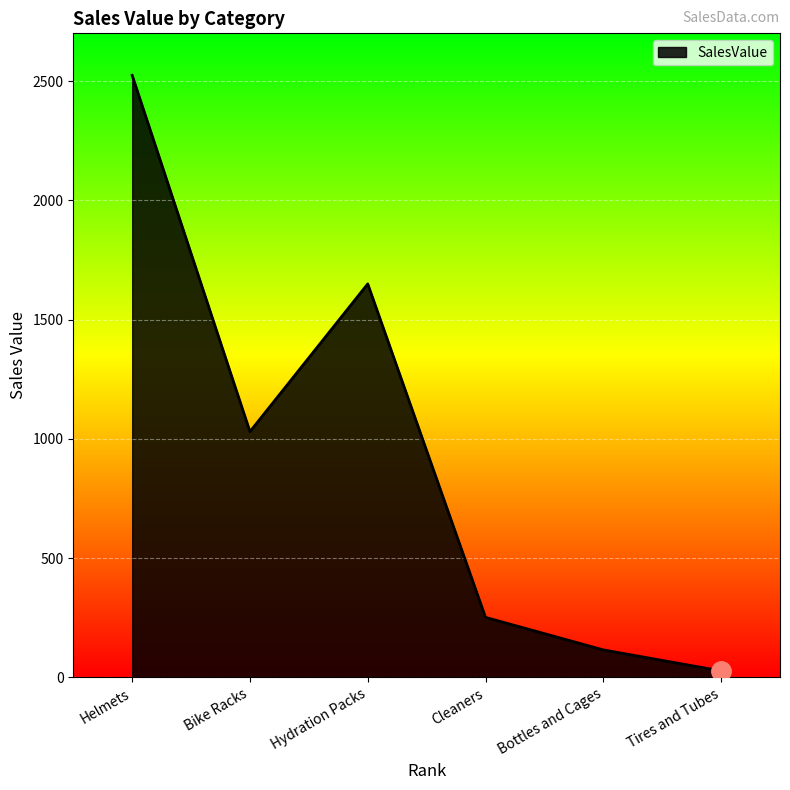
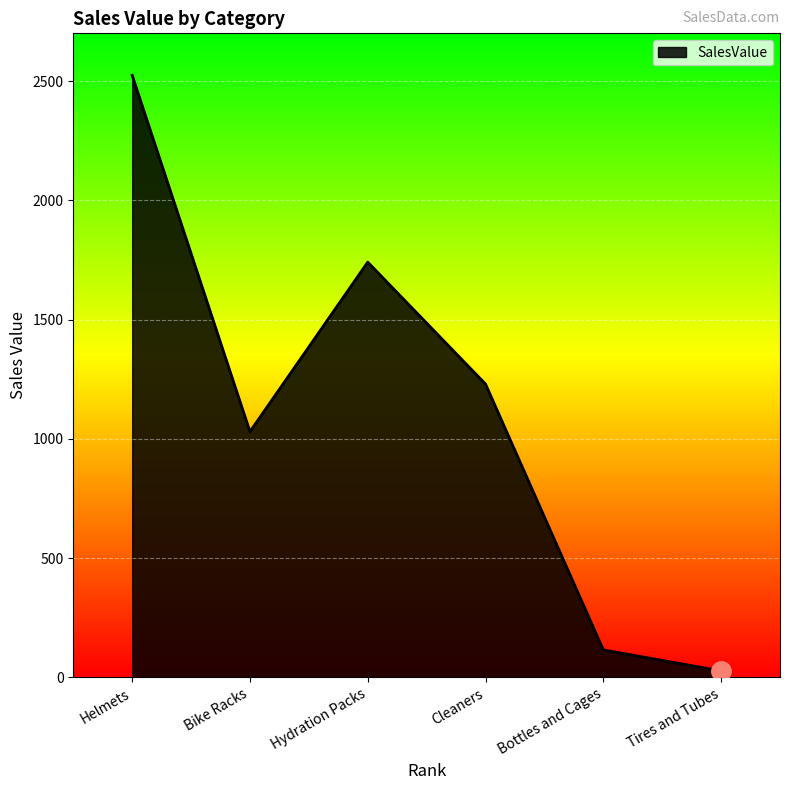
SalesValue, Hydration Packs: 1650 -> 1740
SalesValue, Cleaners: 250 -> 1230
